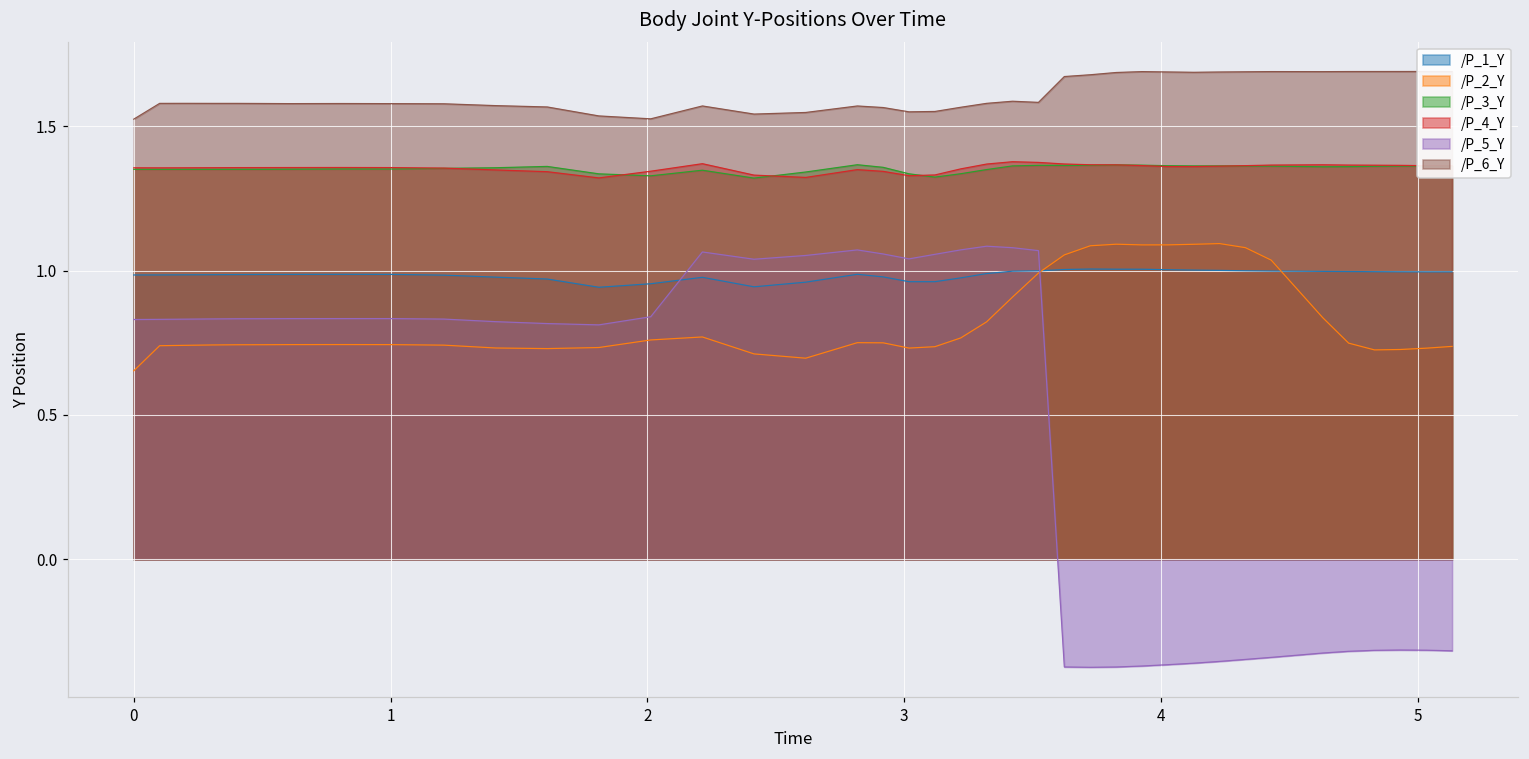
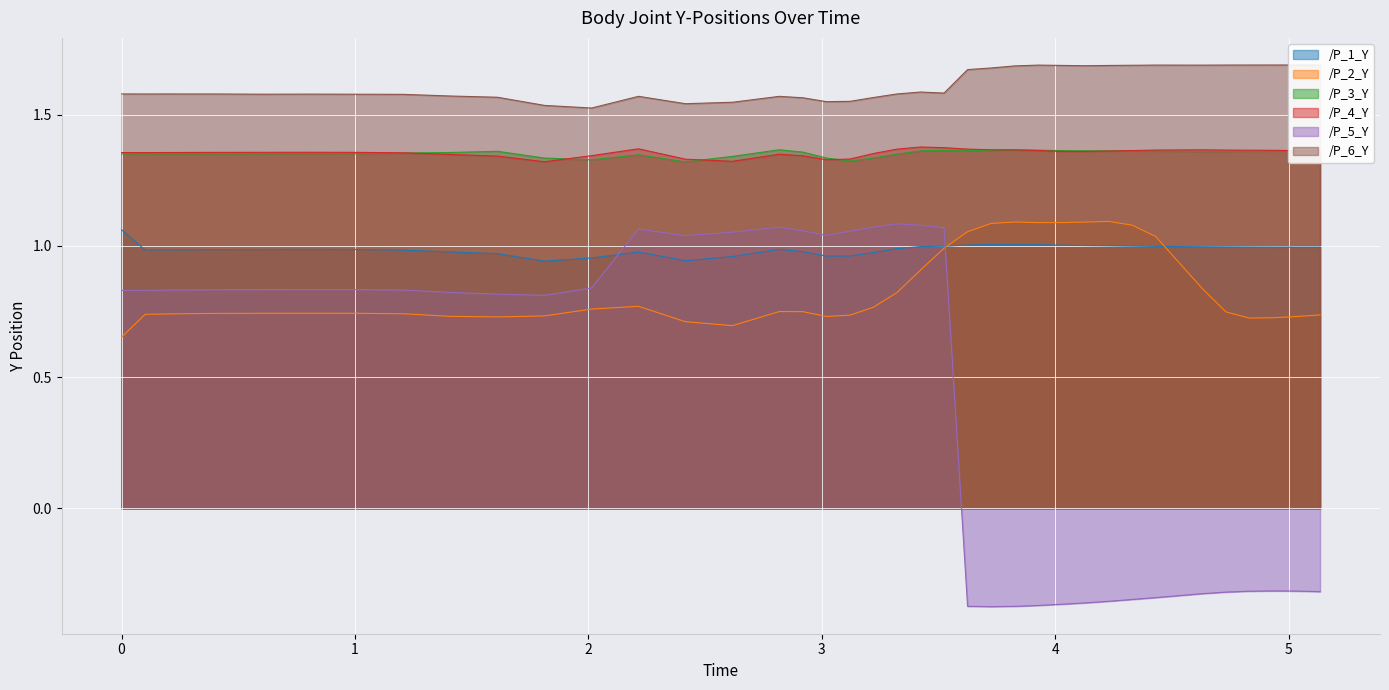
/P_1_Y, 0: 0.98 -> 1.06
/P_6_Y, 0: 1.52 -> 1.58
